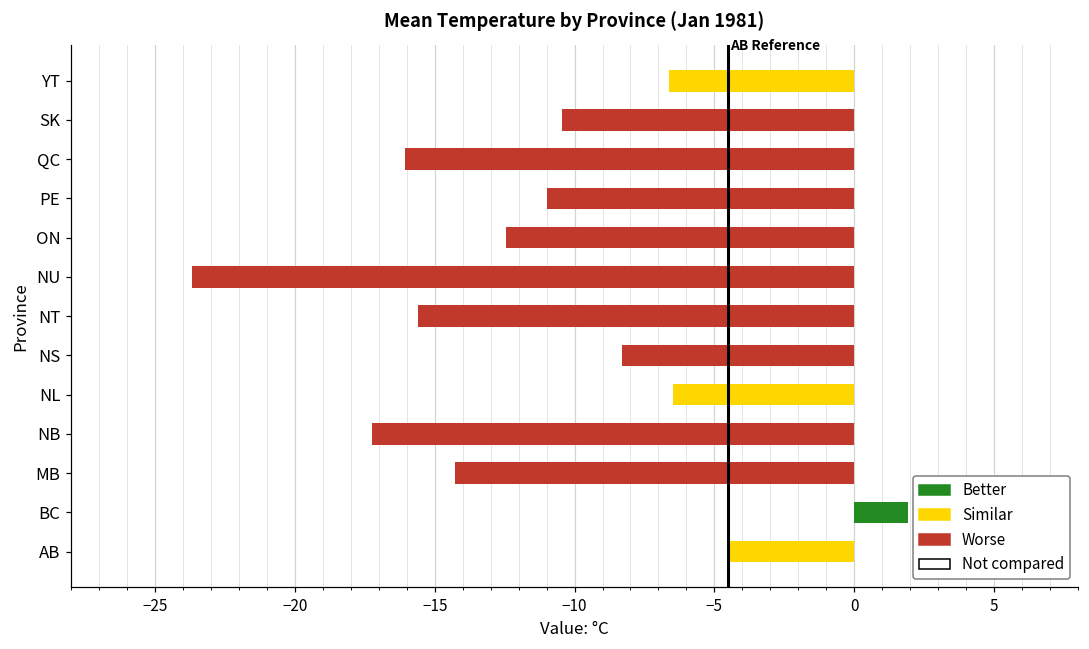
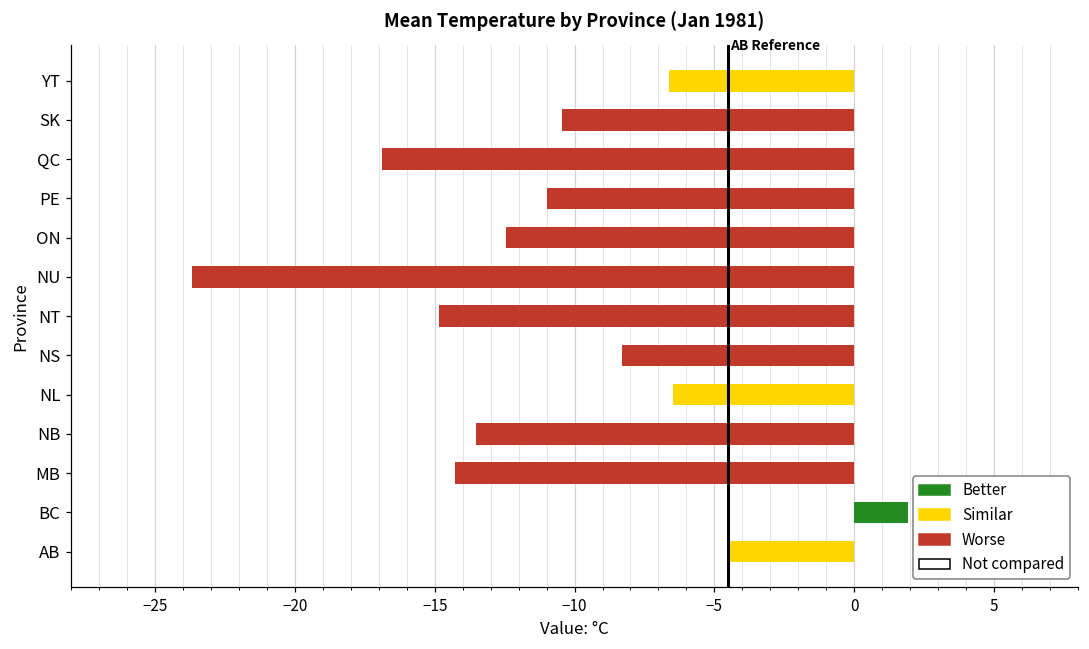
QC: -16.1 -> -16.9
NT: -15.6 -> -14.8
NB: -17.3 -> -13.5
